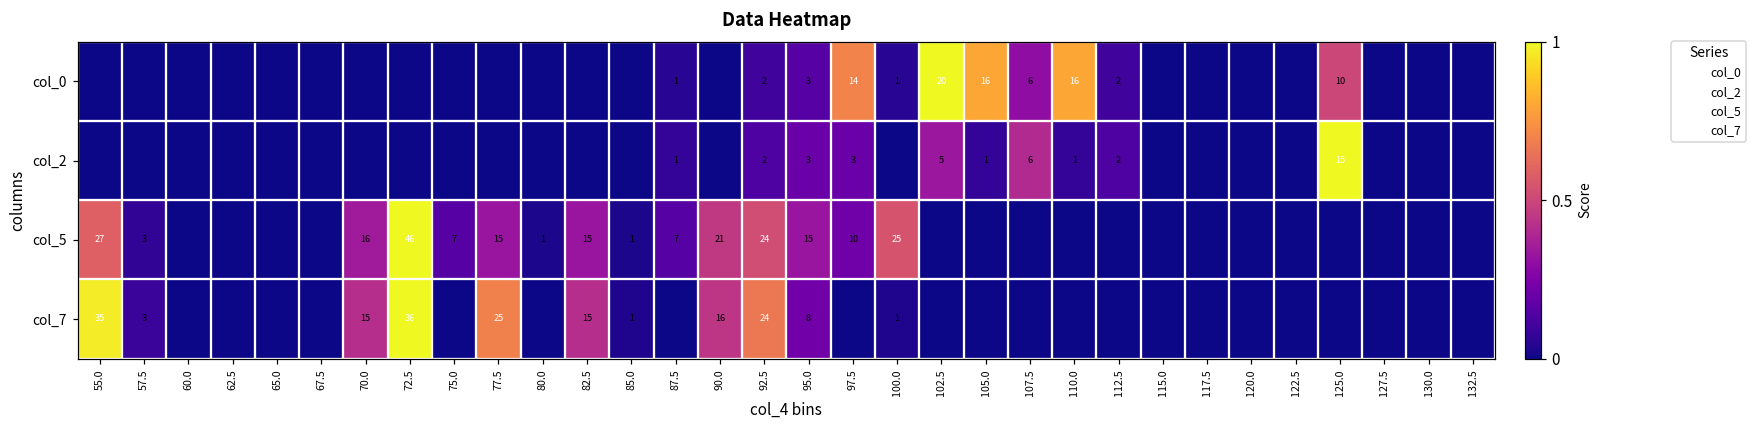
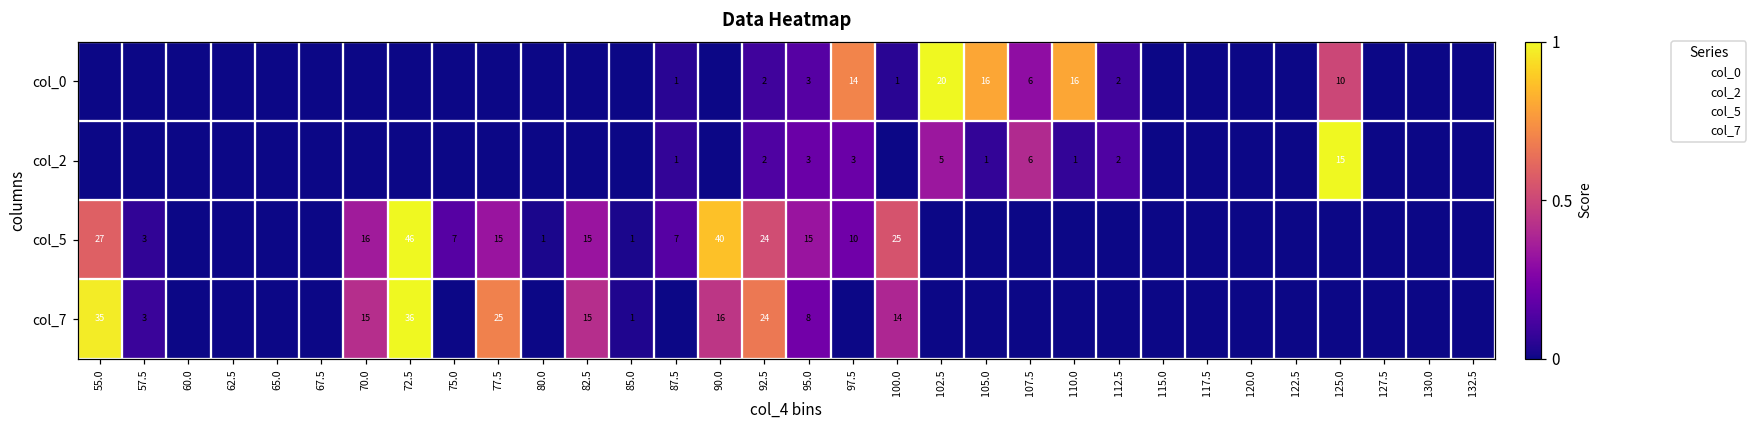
col_5, 90.0: 21 -> 40
col_7, 100.0: 1 -> 14
